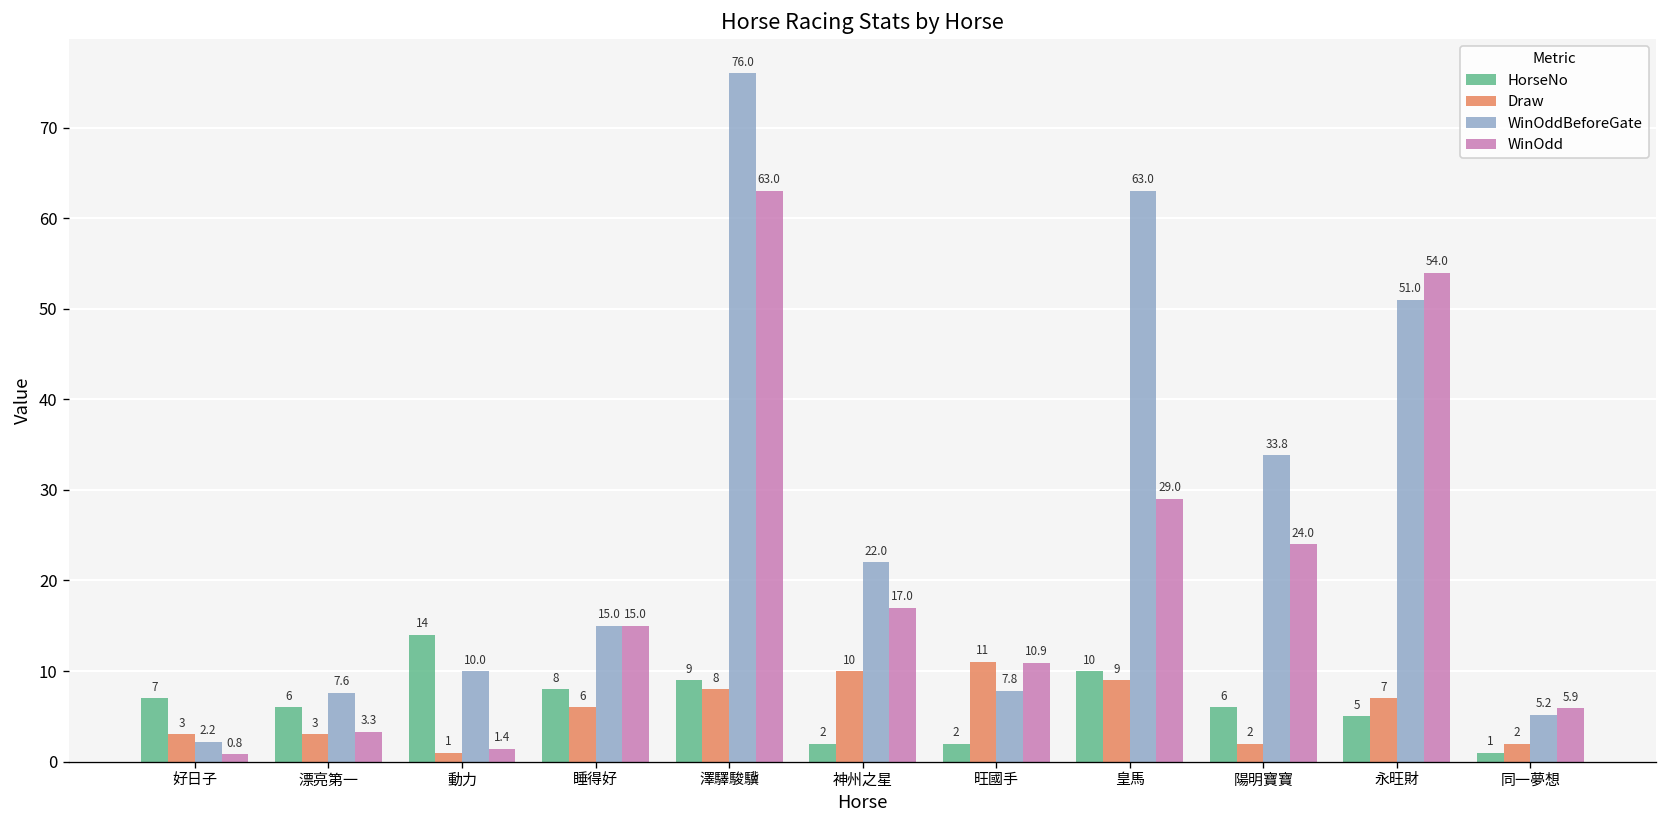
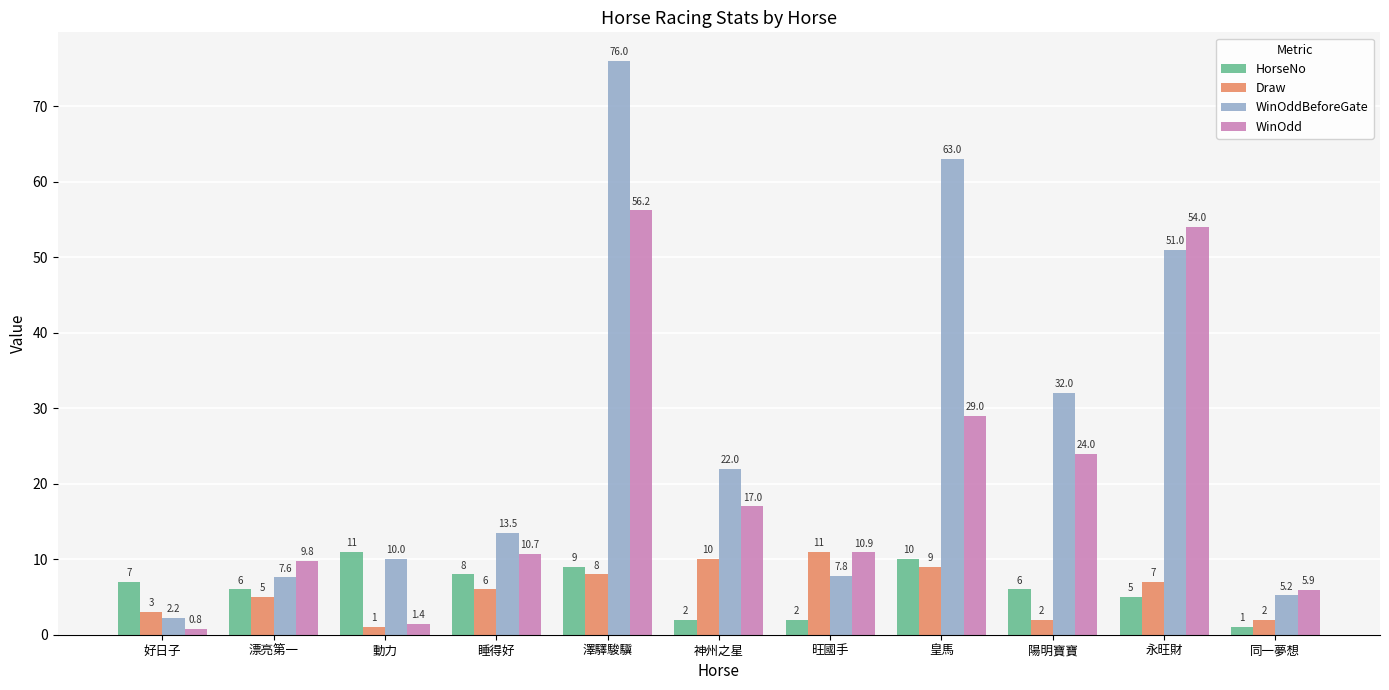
Draw, 漂亮第一: 3 -> 5
WinOdd, 漂亮第一: 3.3 -> 9.8
HorseNo, 動力: 14 -> 11
WinOddBeforeGate, 睡得好: 15.0 -> 13.5
WinOdd, 睡得好: 15.0 -> 10.7
WinOdd, 澤驛駿驥: 63.0 -> 56.2
WinOddBeforeGate, 陽明寶寶: 33.8 -> 32.0
